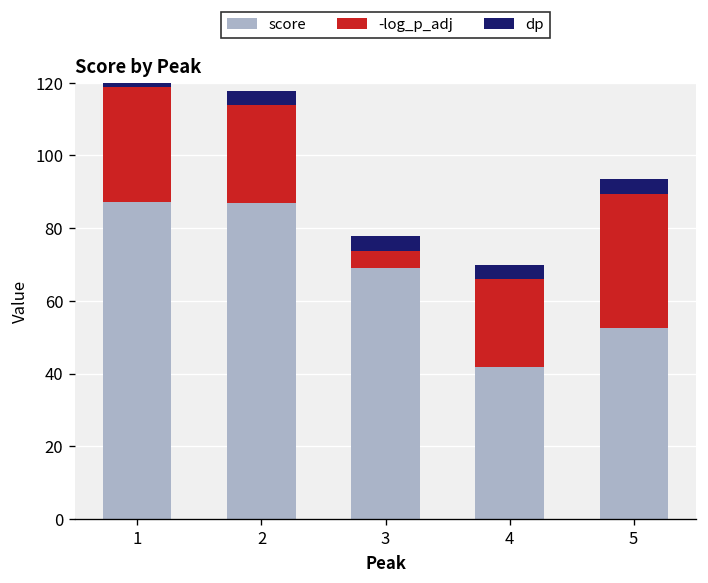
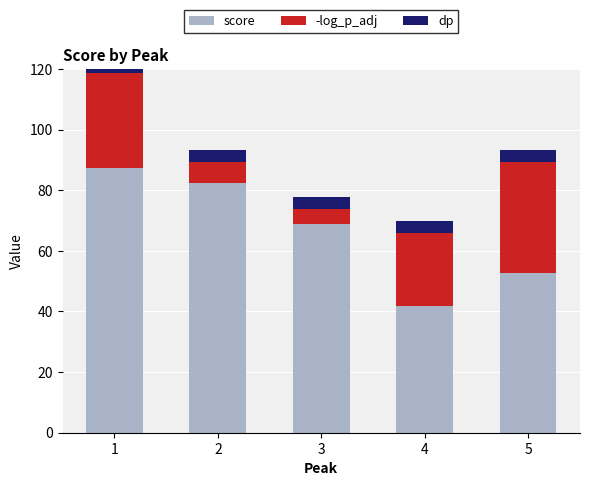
score, 2: 87 -> 83
-log_p_adj, 2: 27 -> 7
